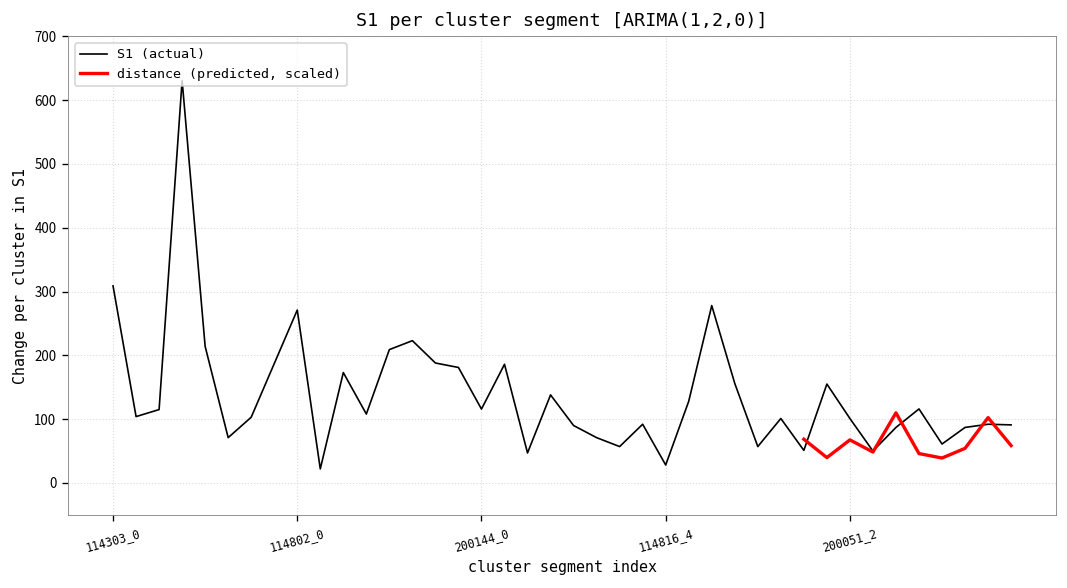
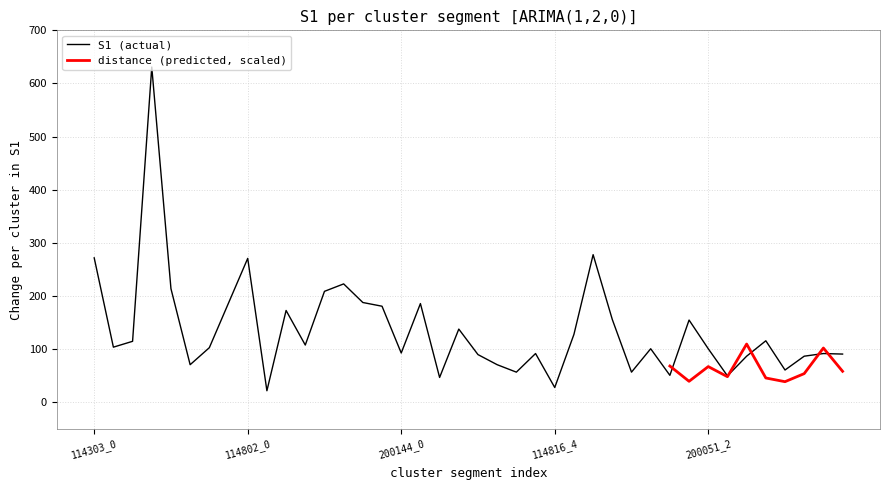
S1 (actual), 114303_0: 310 -> 270
S1 (actual), 200144_0: 120 -> 90
